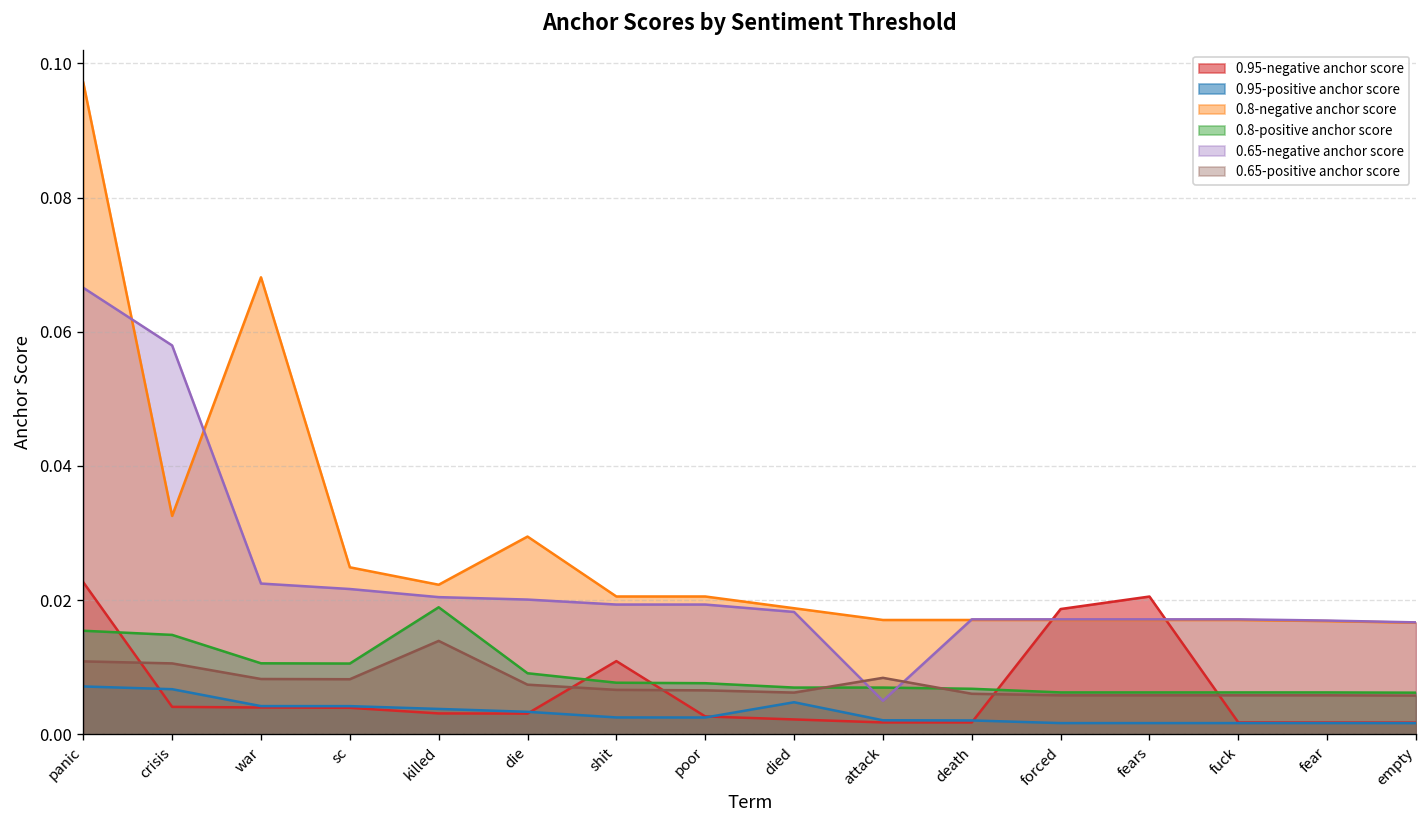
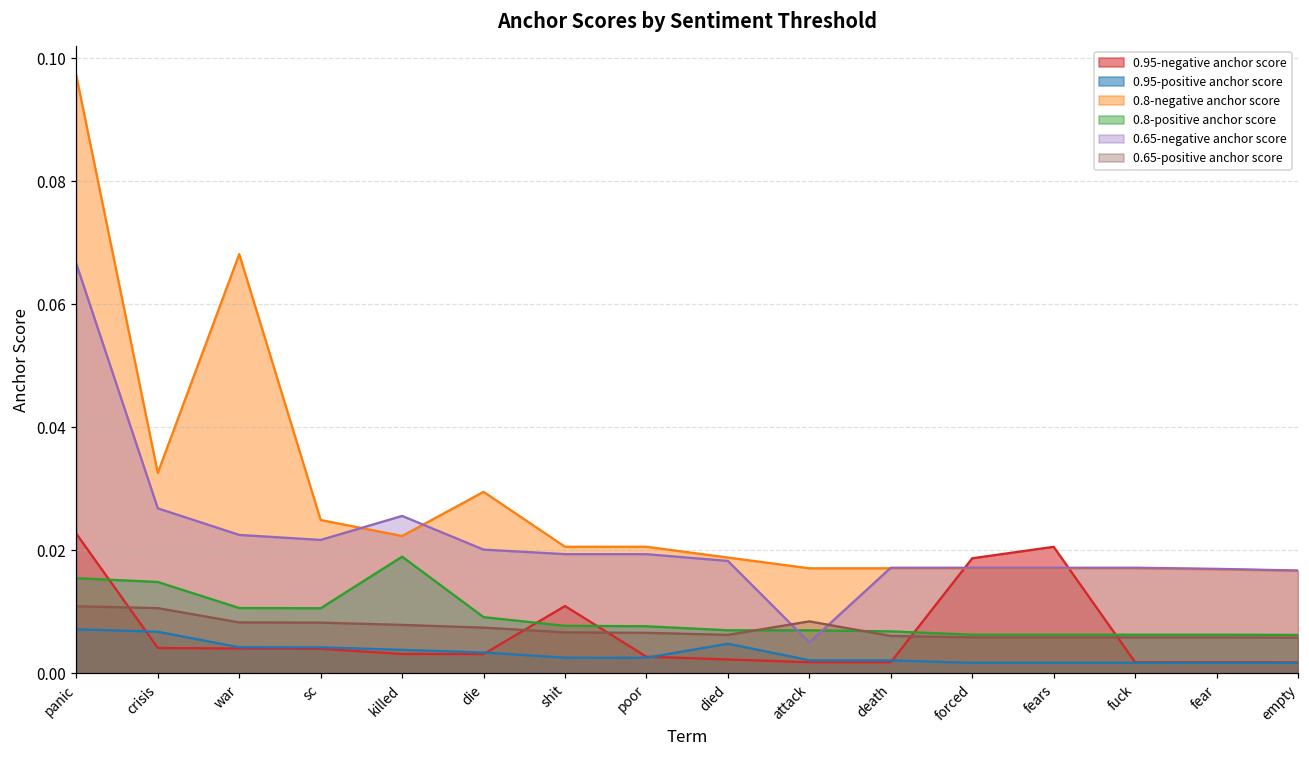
0.65-negative anchor score, crisis: 0.058 -> 0.027
0.65-negative anchor score, killed: 0.020 -> 0.026
0.65-positive anchor score, killed: 0.014 -> 0.008
